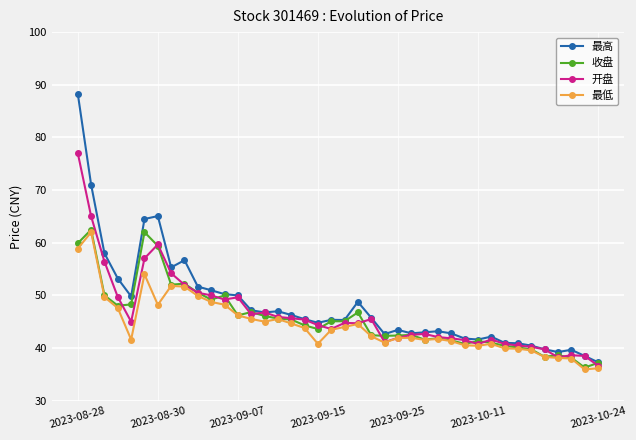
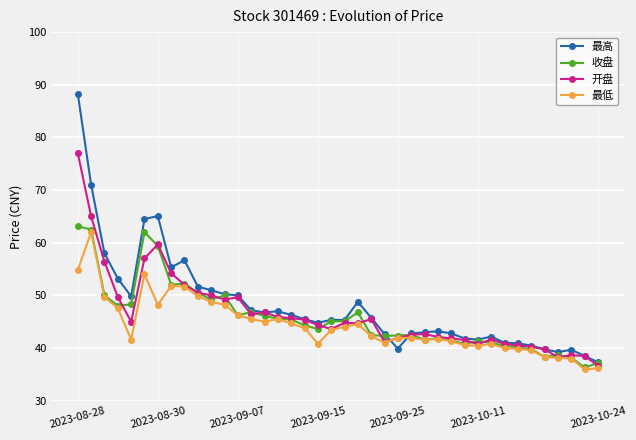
收盘, 2023-08-28: 60 -> 63
最低, 2023-08-28: 59 -> 55
最高, 2023-09-25: 43 -> 40
